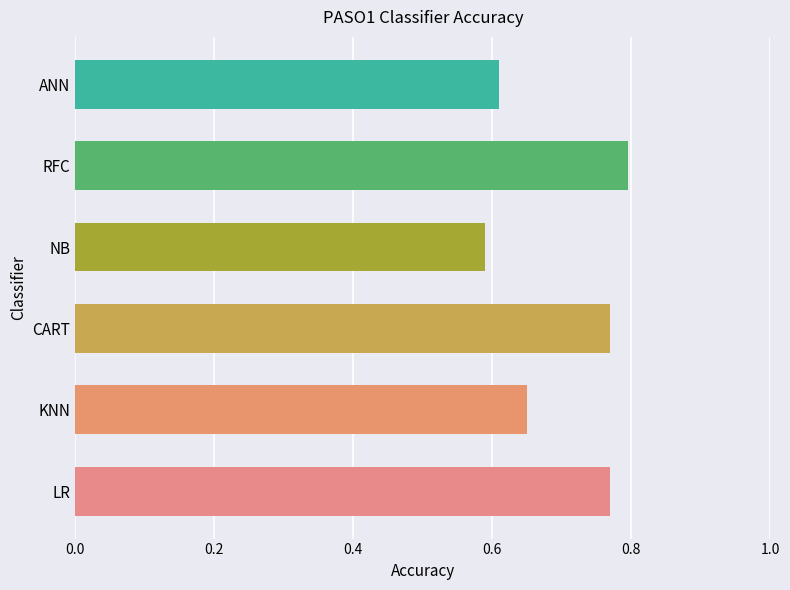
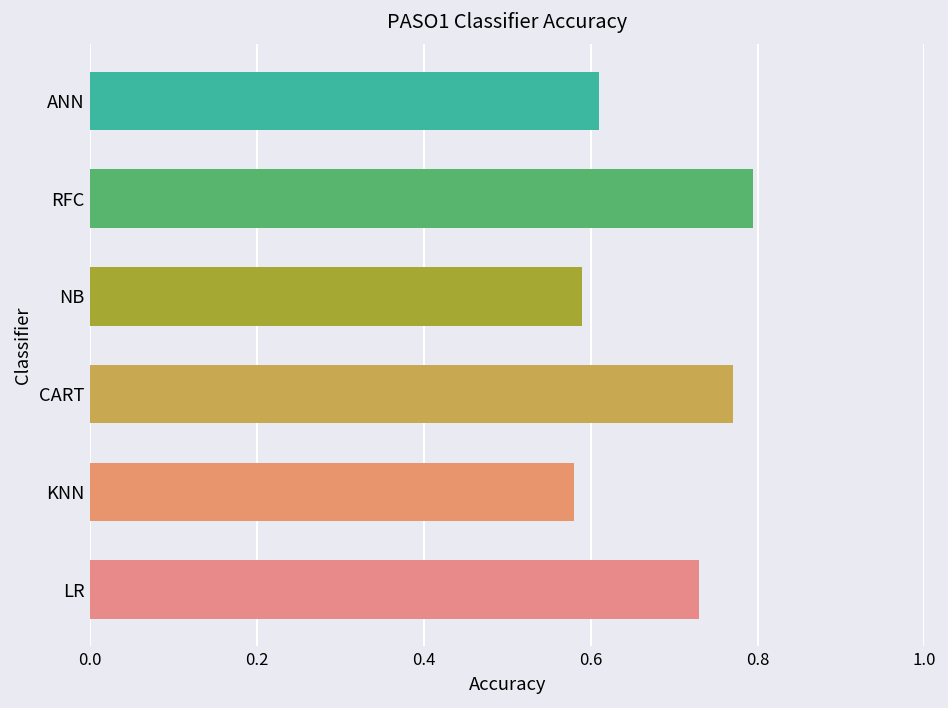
KNN: 0.65 -> 0.58
LR: 0.77 -> 0.73
